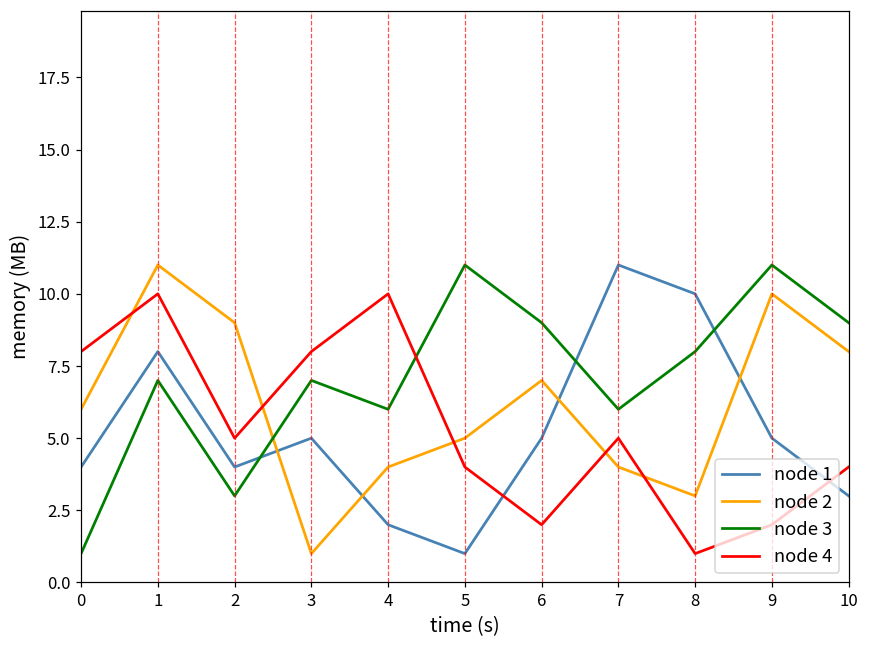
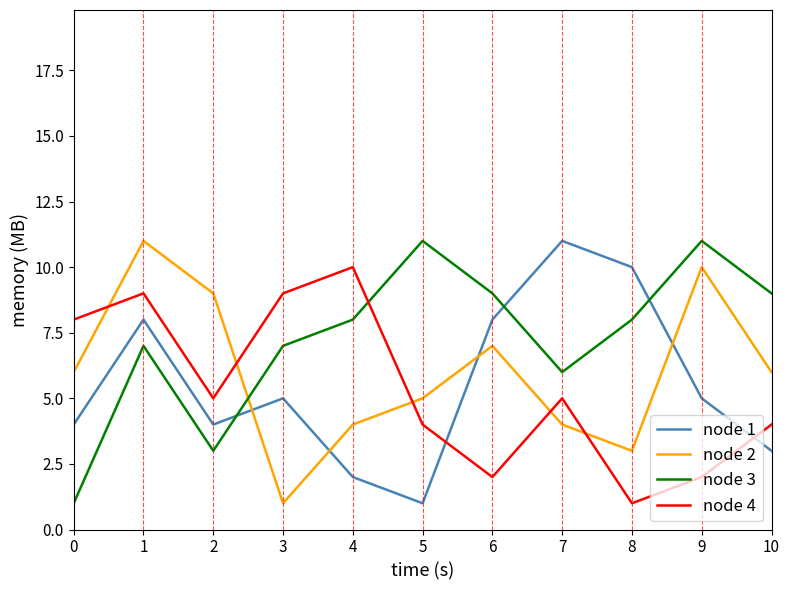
node 4, 1: 10 -> 9
node 4, 3: 8 -> 9
node 3, 4: 6 -> 8
node 1, 6: 5 -> 8
node 2, 10: 8 -> 6
